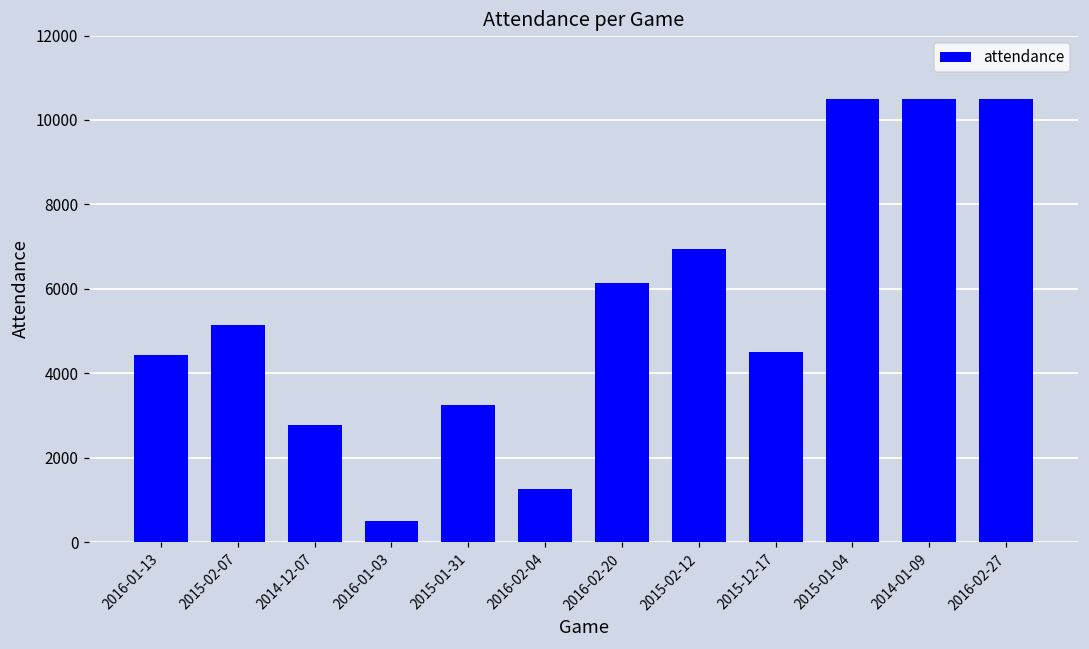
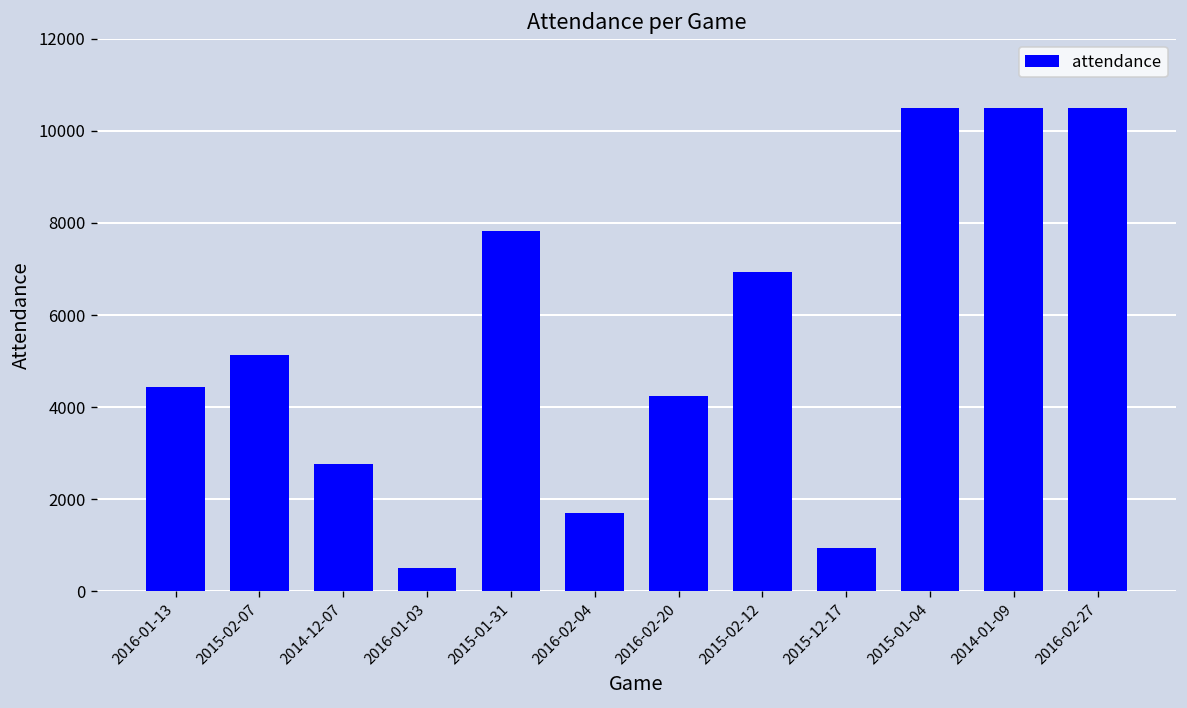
2015-01-31: 3300 -> 7800
2016-02-04: 1300 -> 1700
2016-02-20: 6100 -> 4200
2015-12-17: 4500 -> 900
